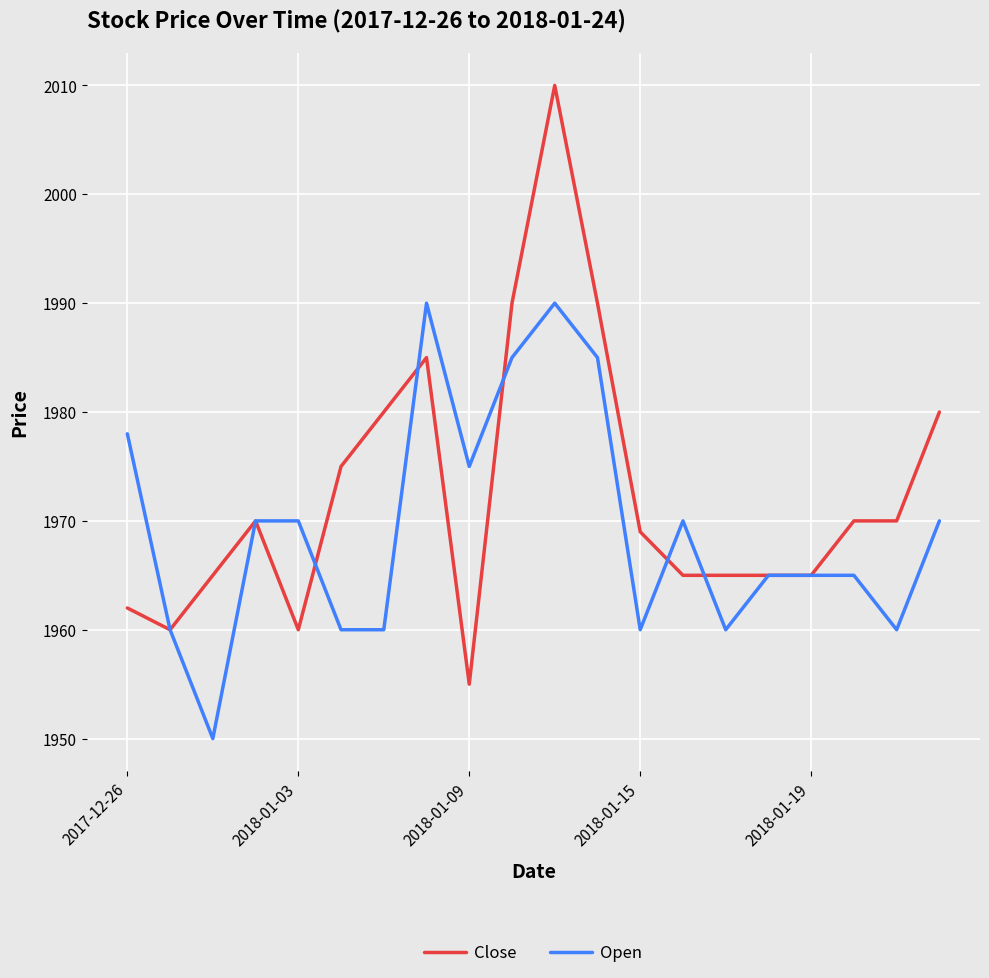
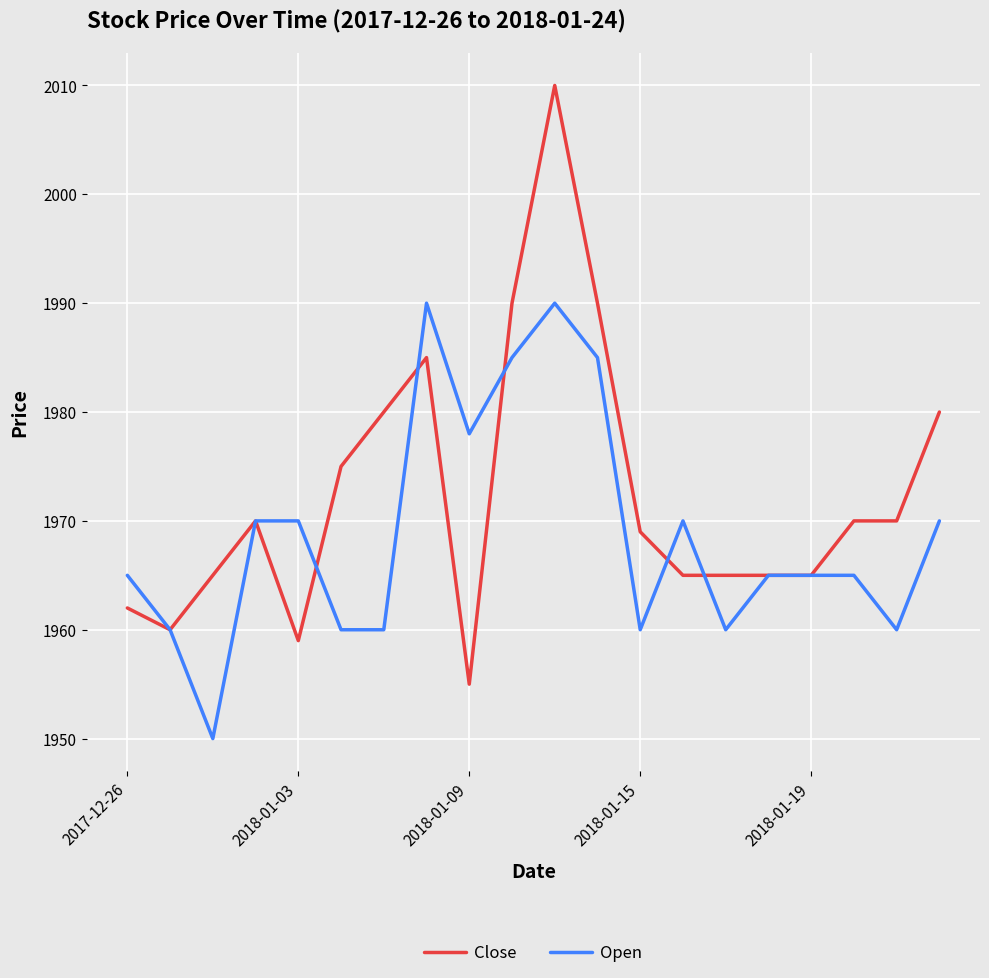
Open, 2017-12-26: 1978 -> 1965
Close, 2018-01-03: 1960 -> 1959
Open, 2018-01-09: 1975 -> 1978
